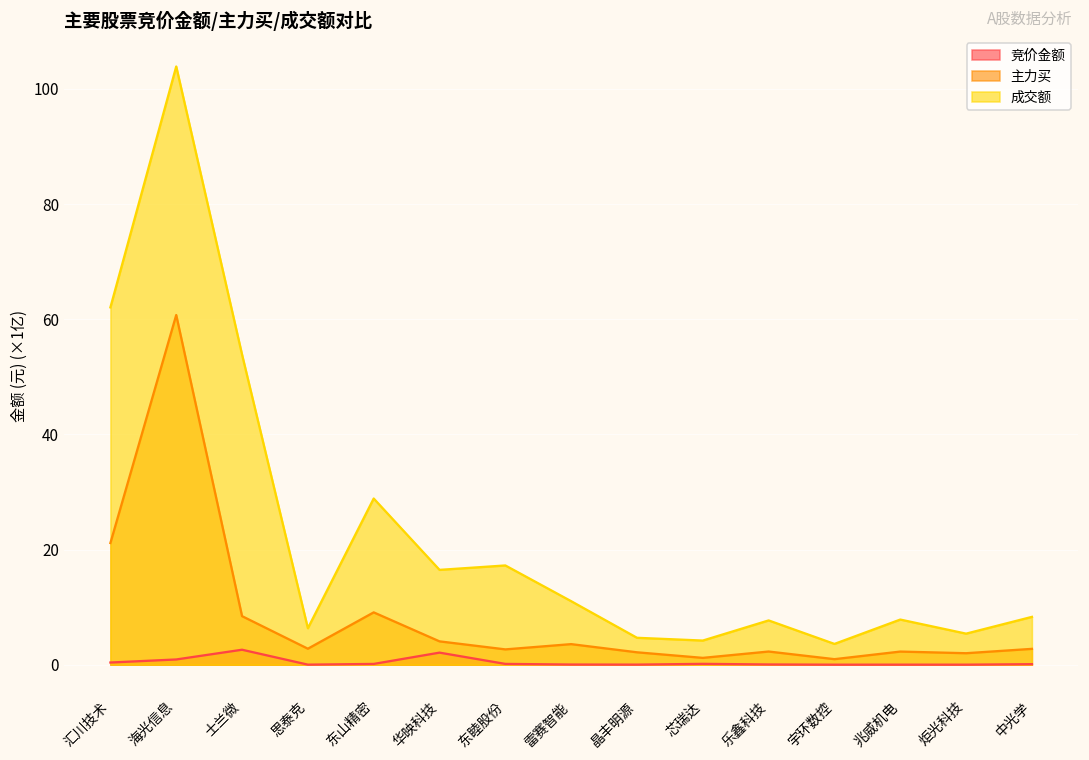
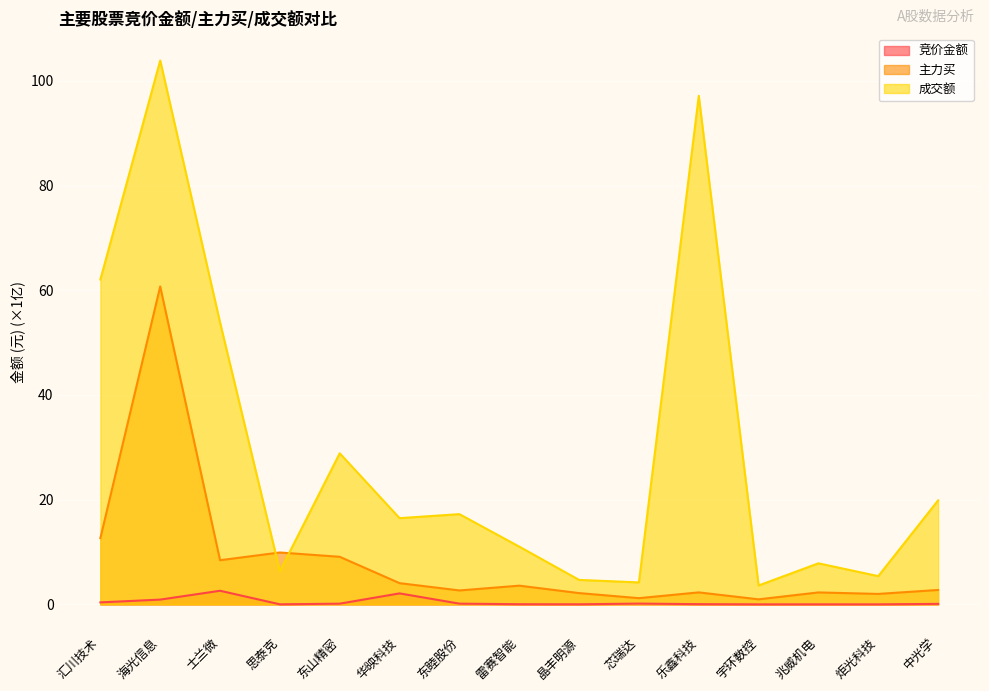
主力买, 汇川技术: 21 -> 13
主力买, 思泰克: 3 -> 10
成交额, 乐鑫科技: 8 -> 97
成交额, 中光学: 8 -> 20
